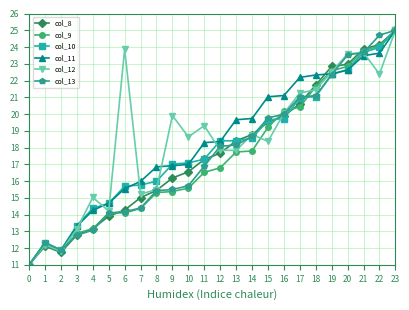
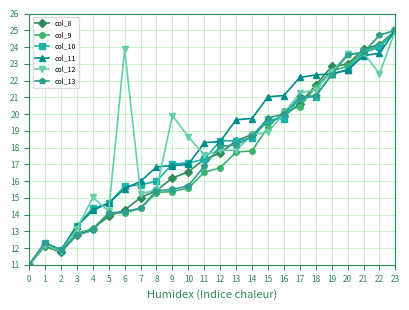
col_12, 11: 19.3 -> 17.6
col_12, 15: 18.4 -> 18.9
